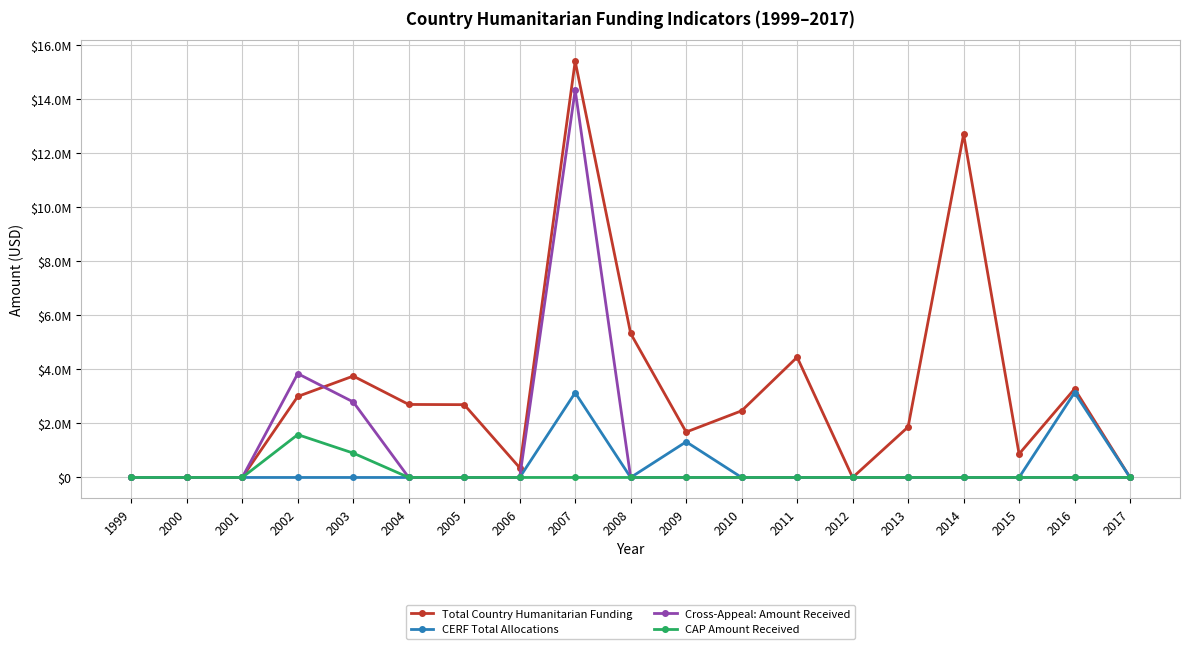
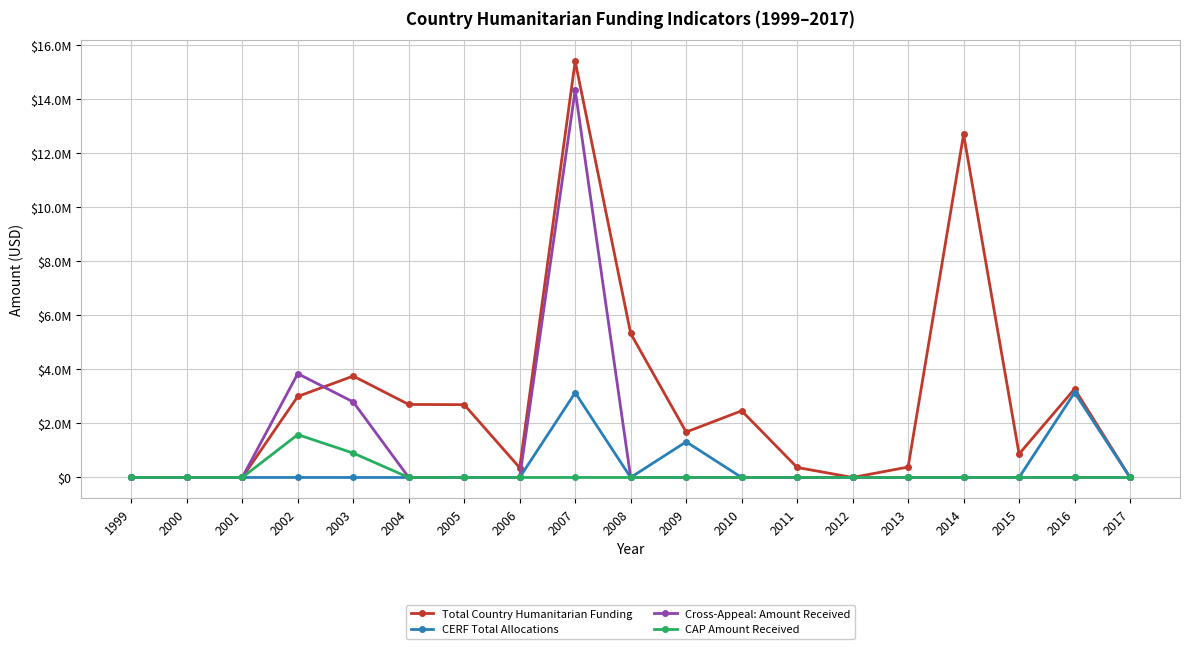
Total Country Humanitarian Funding, 2011: $4500000 -> $400000
Total Country Humanitarian Funding, 2013: $1900000 -> $400000
